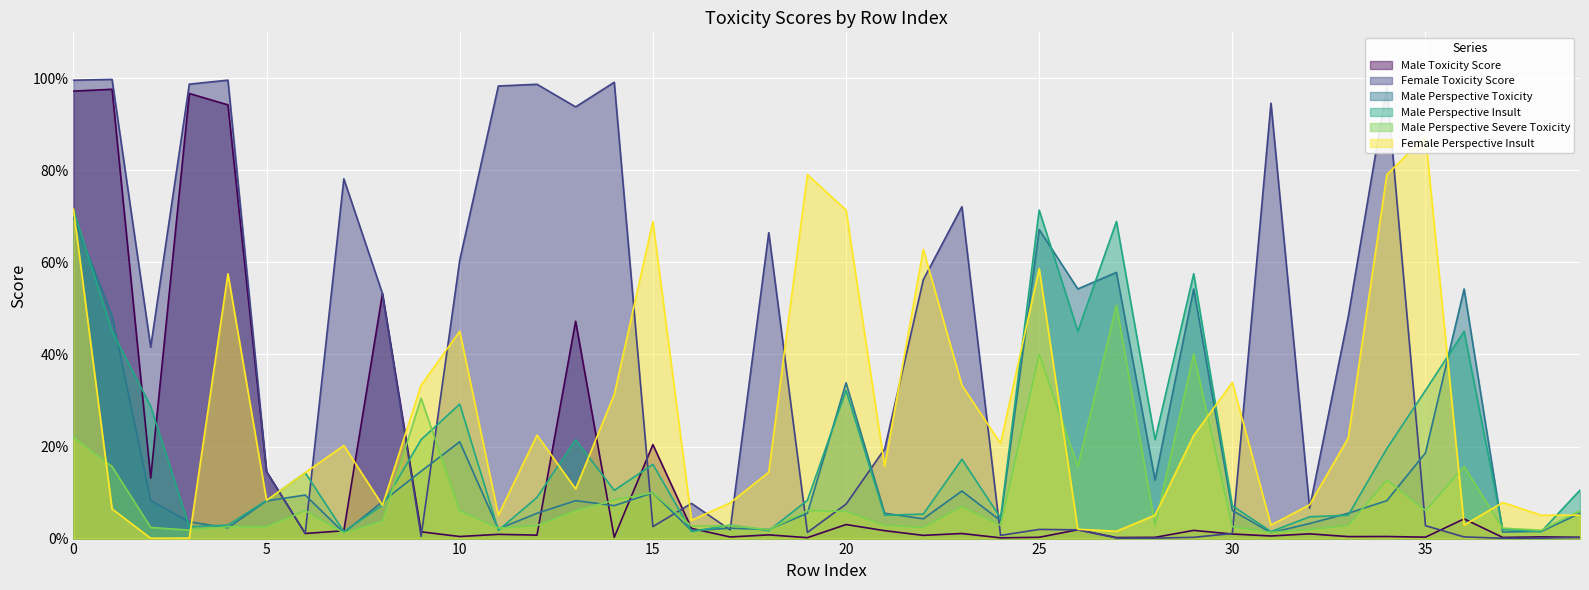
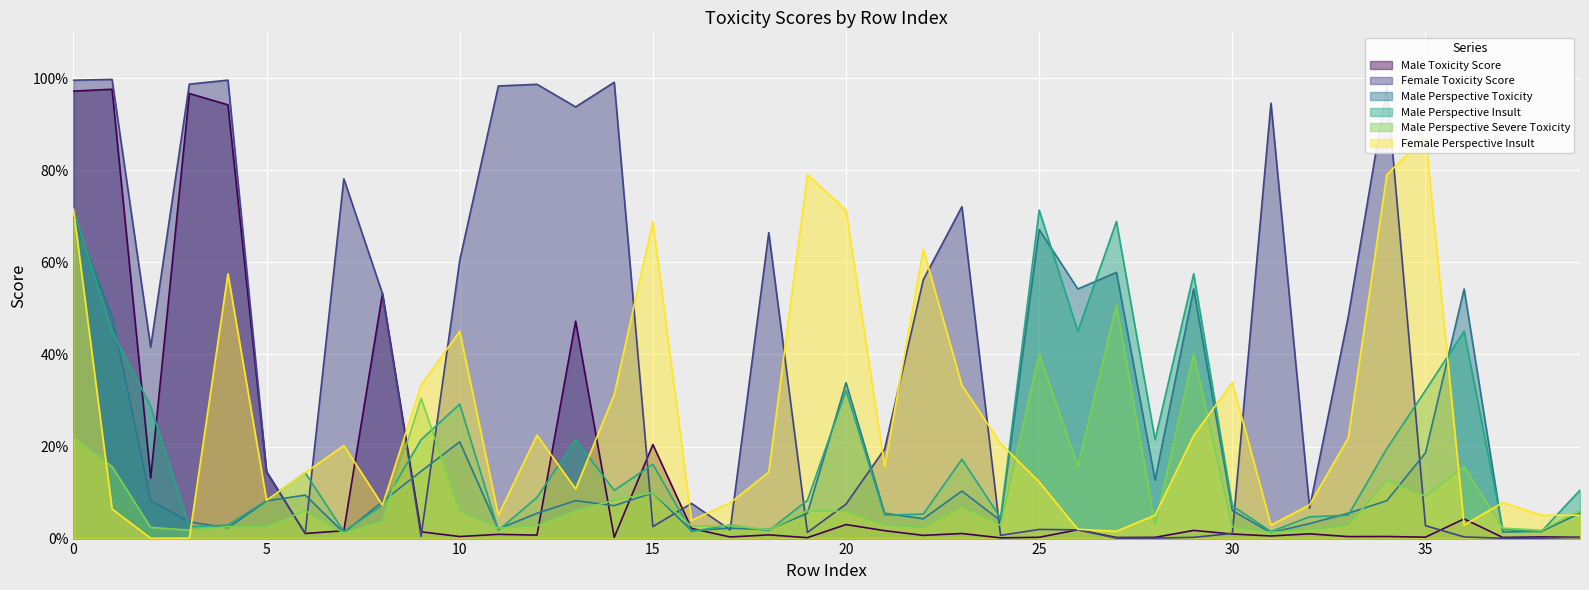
Female Perspective Insult, 25: 59% -> 12%
Male Perspective Severe Toxicity, 35: 6% -> 9%
